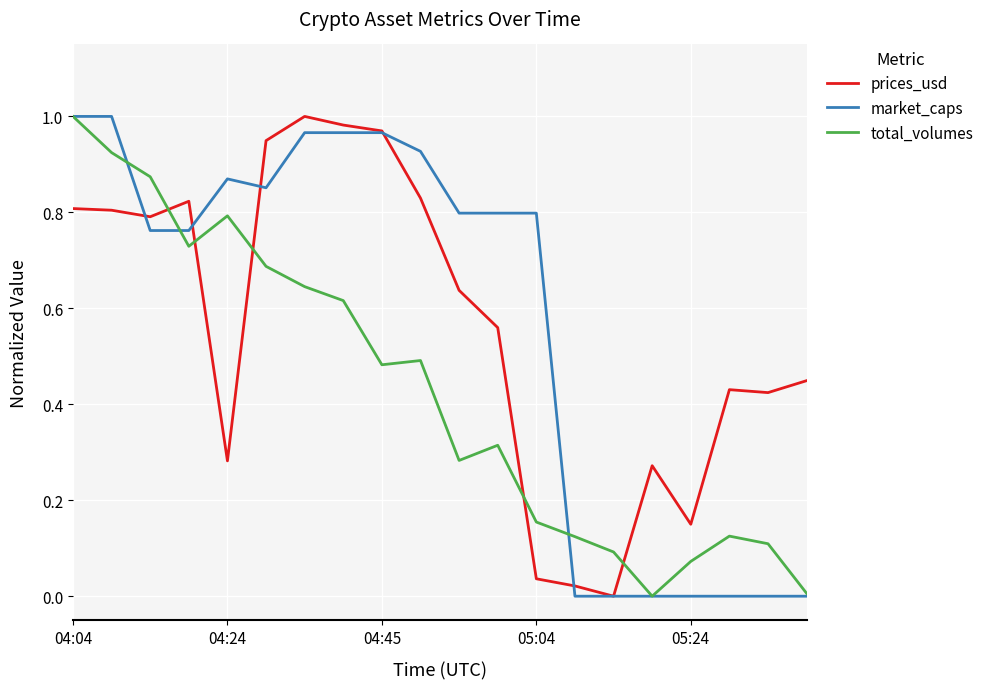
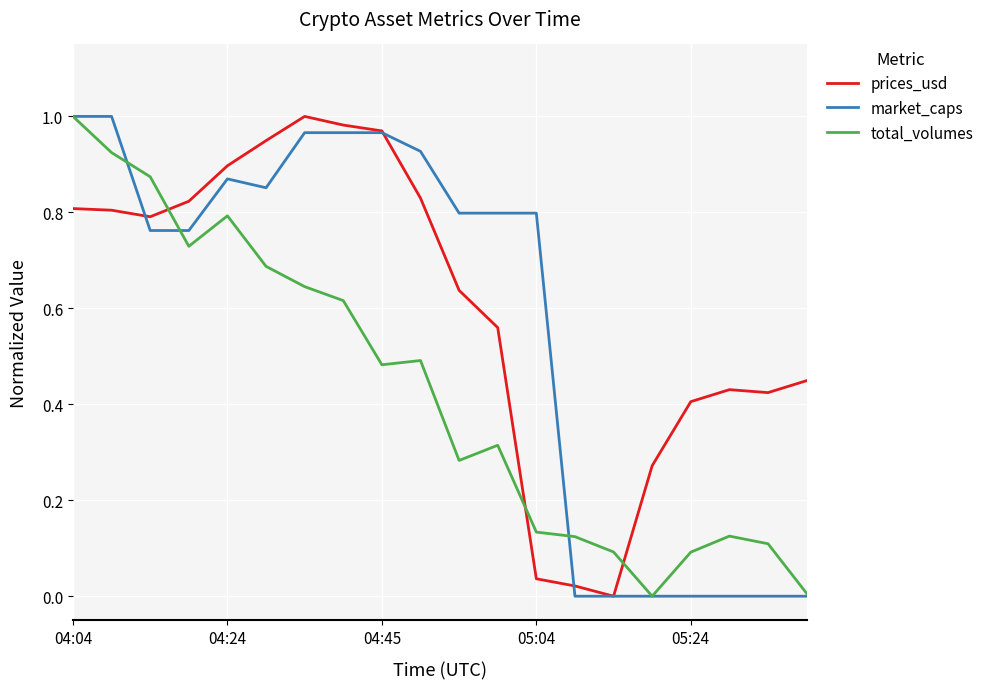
prices_usd, 04:24: 0.28 -> 0.90
total_volumes, 05:04: 0.15 -> 0.13
prices_usd, 05:24: 0.15 -> 0.41
total_volumes, 05:24: 0.07 -> 0.09
